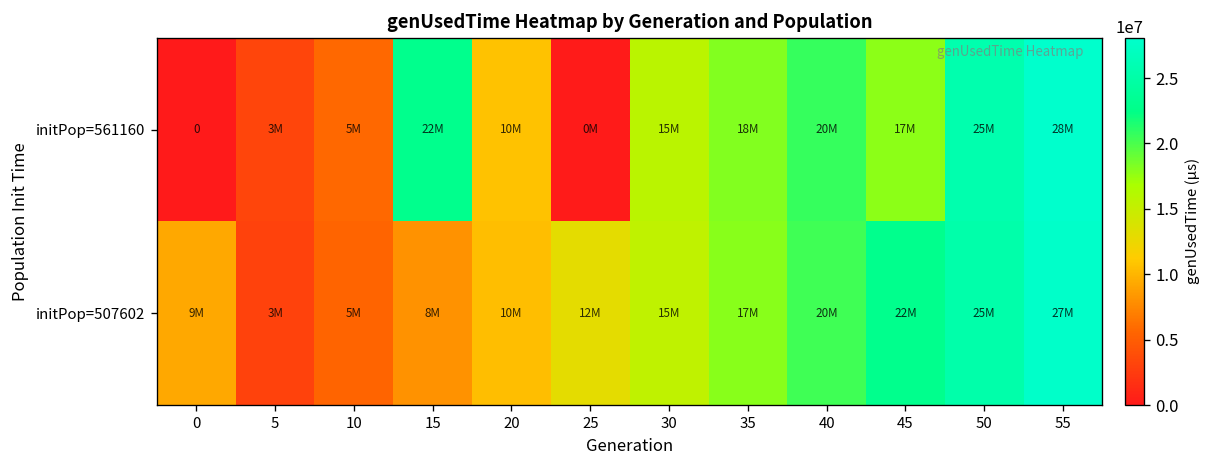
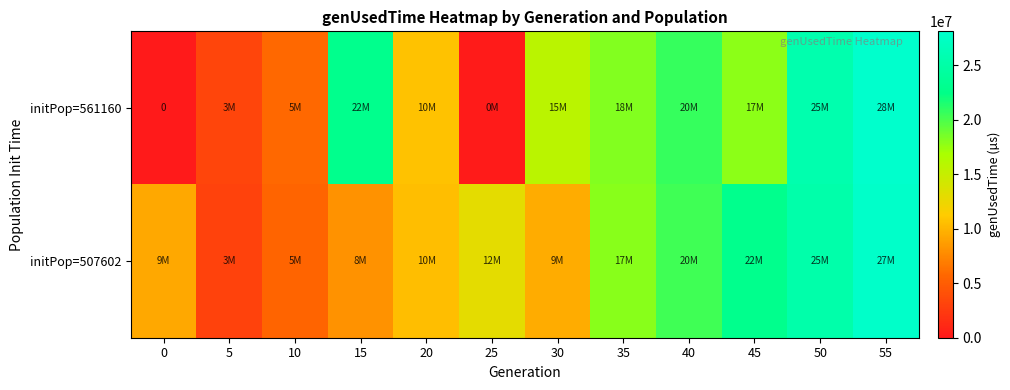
initPop=507602, 30: 15M -> 9M
